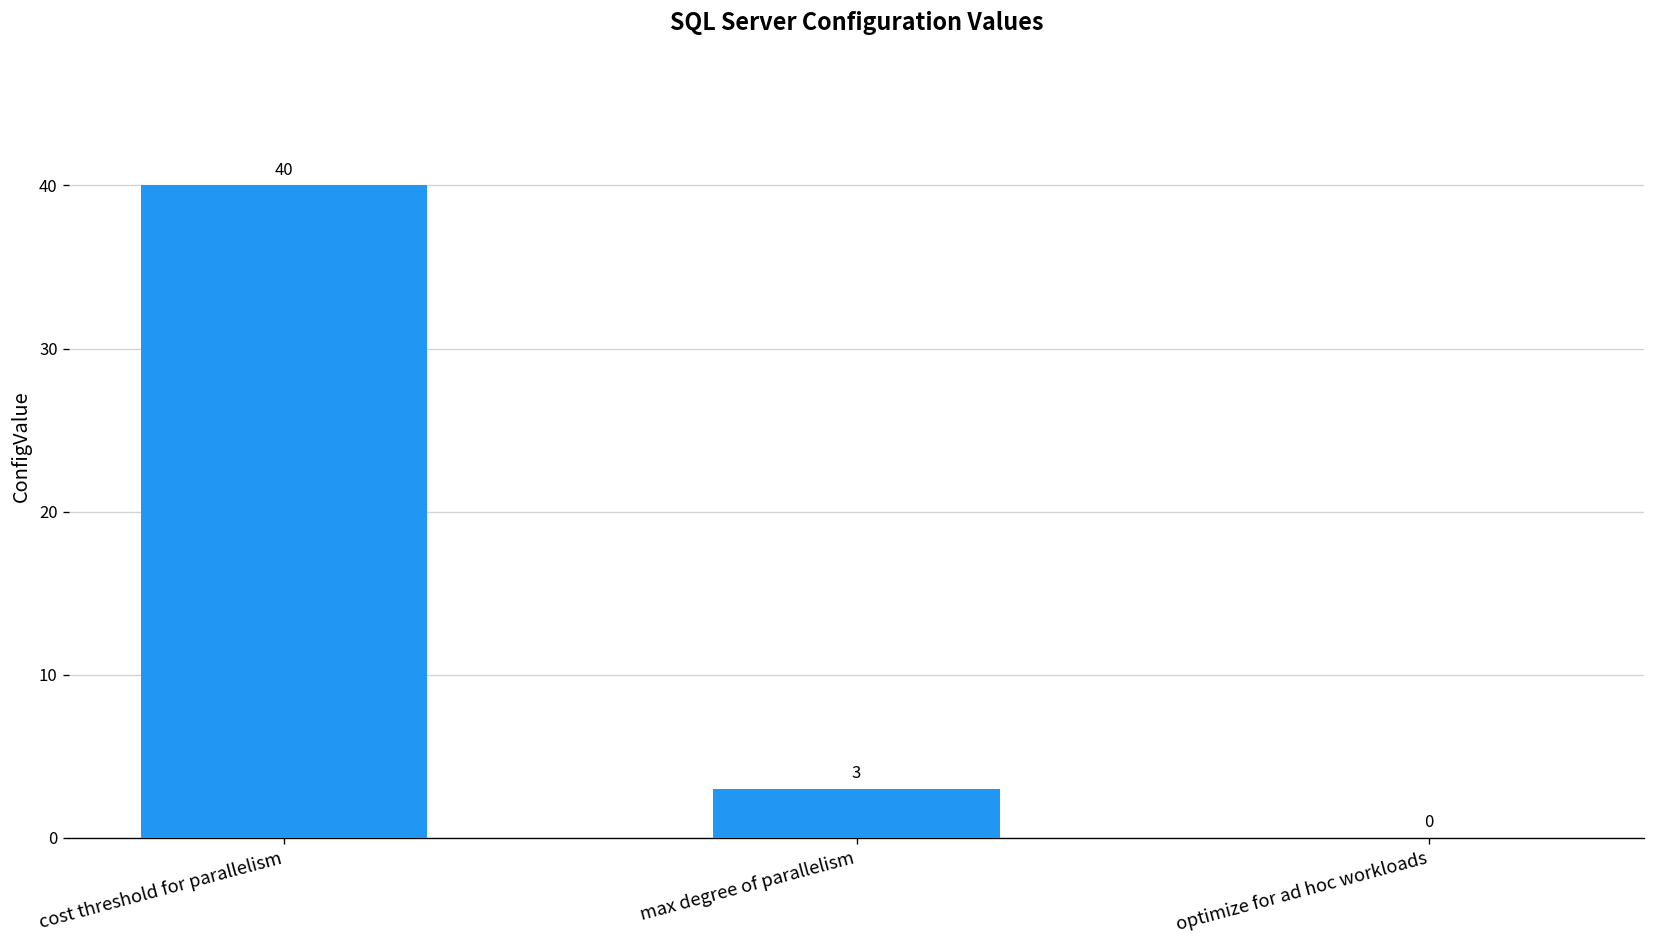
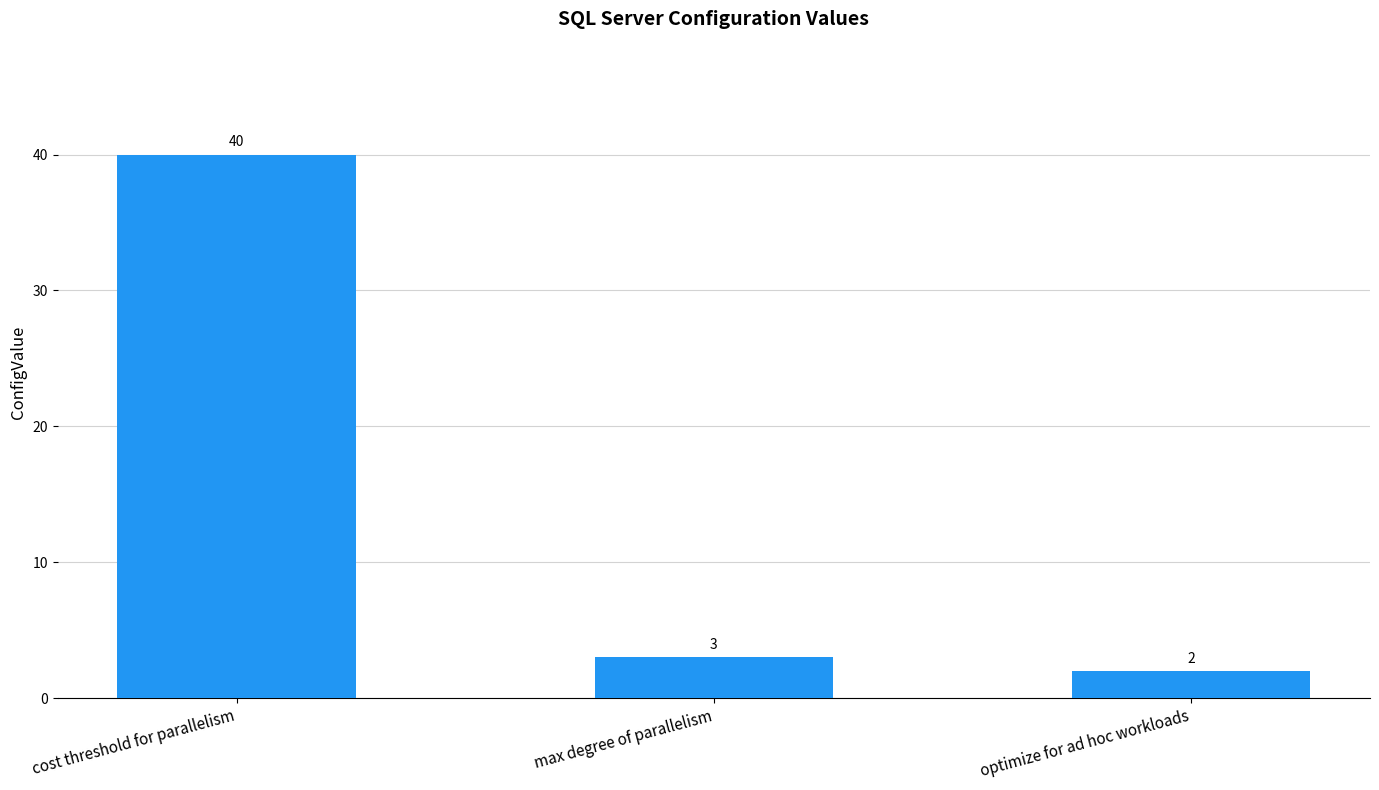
optimize for ad hoc workloads: 0 -> 2
